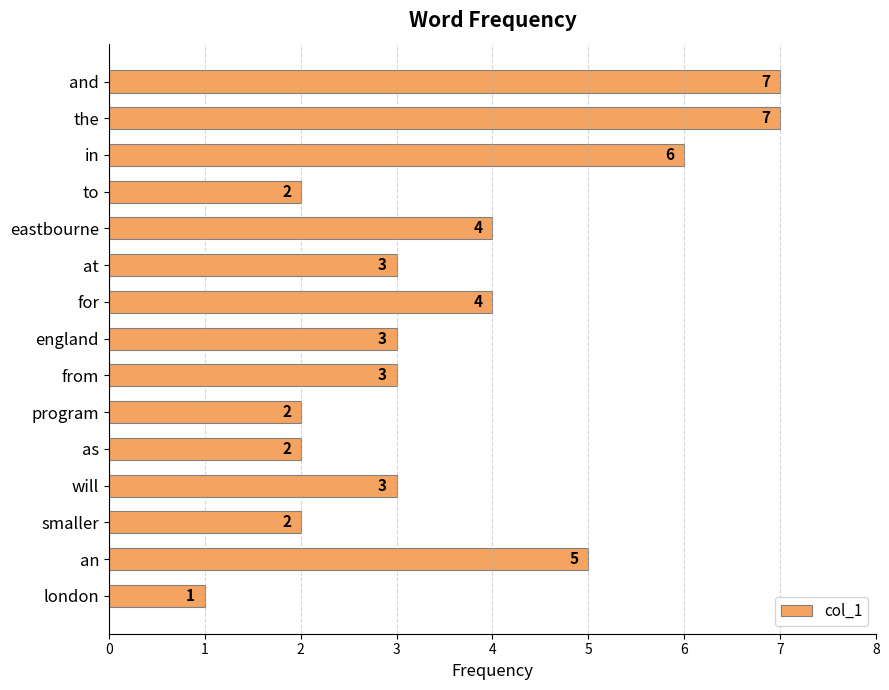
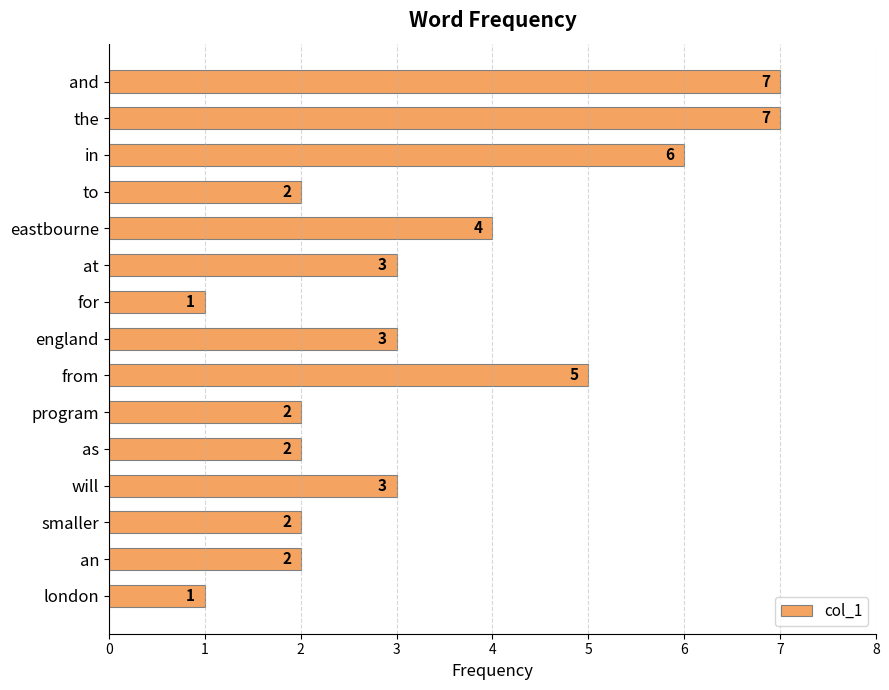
for: 4 -> 1
from: 3 -> 5
an: 5 -> 2
